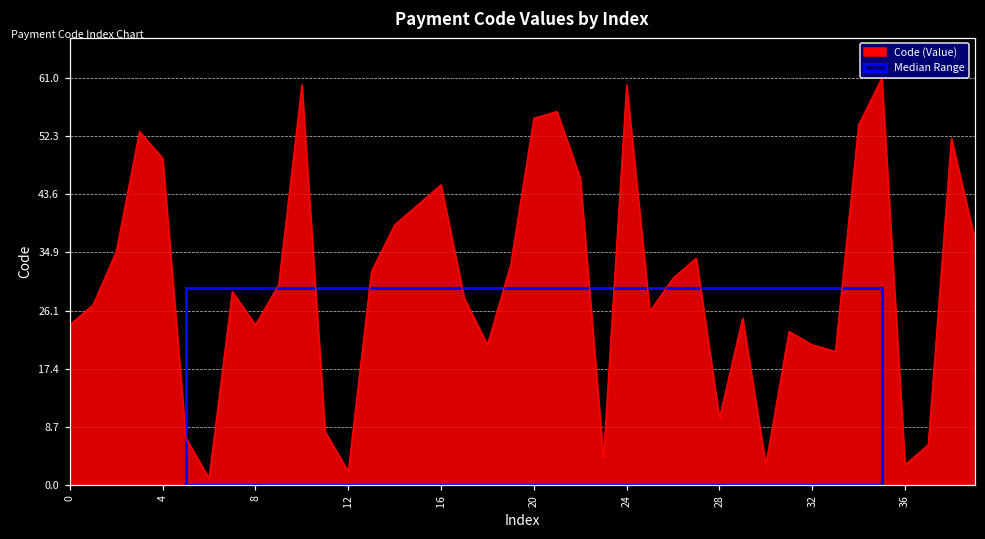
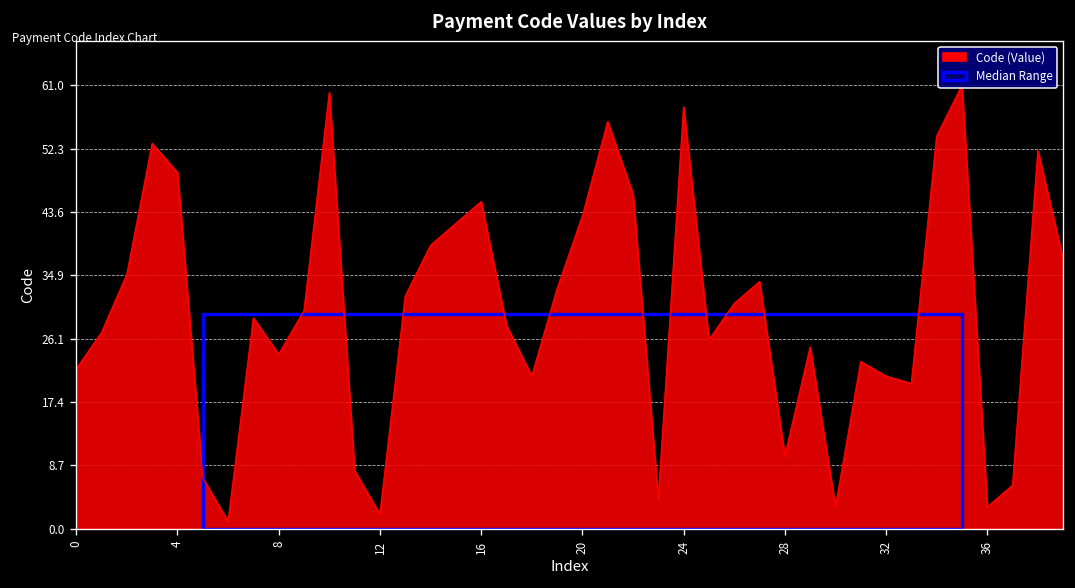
0: 24 -> 22
20: 55 -> 43
24: 60 -> 58
